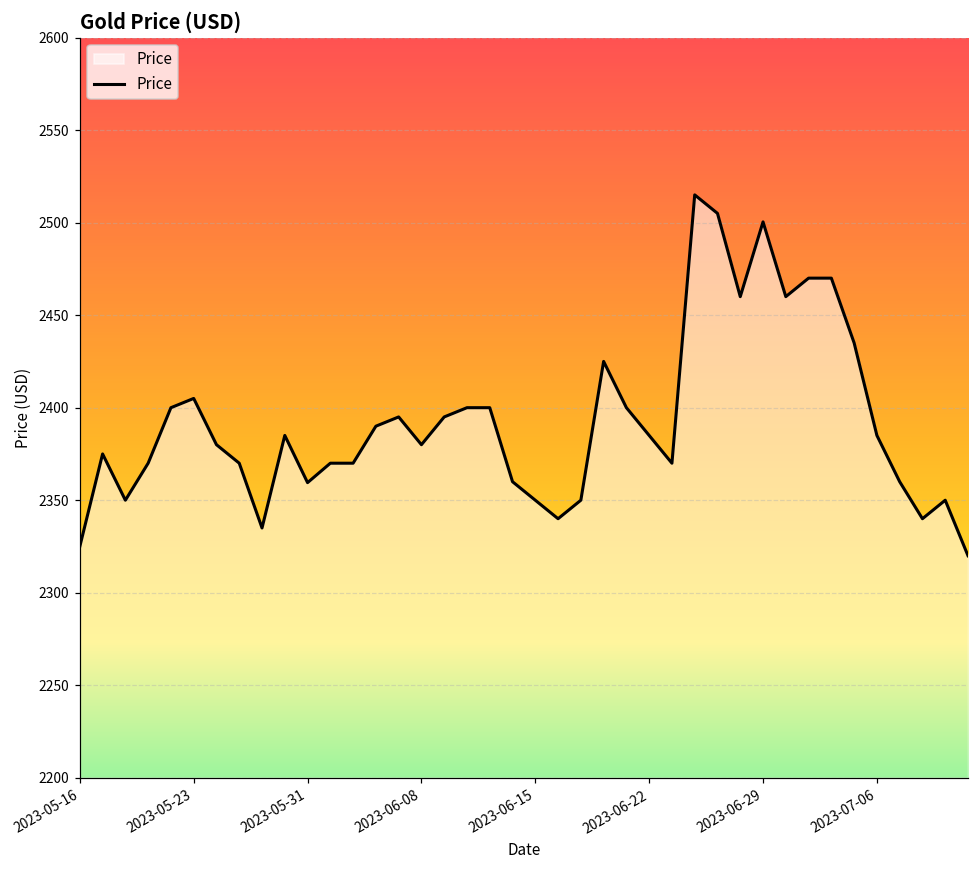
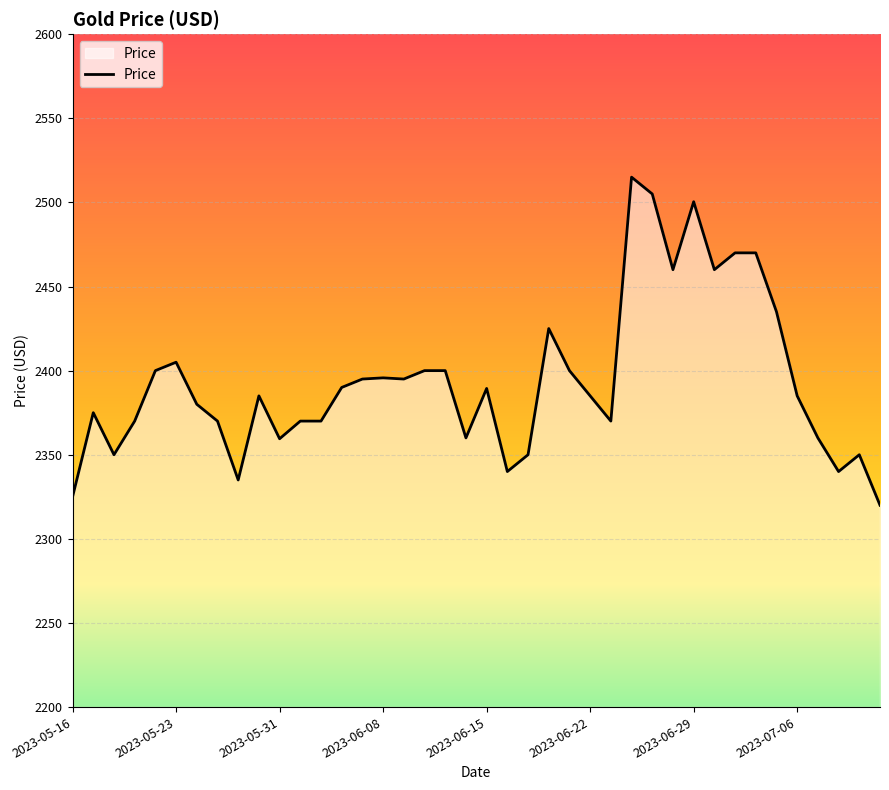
2023-06-08: 2380 -> 2396
2023-06-15: 2350 -> 2389
